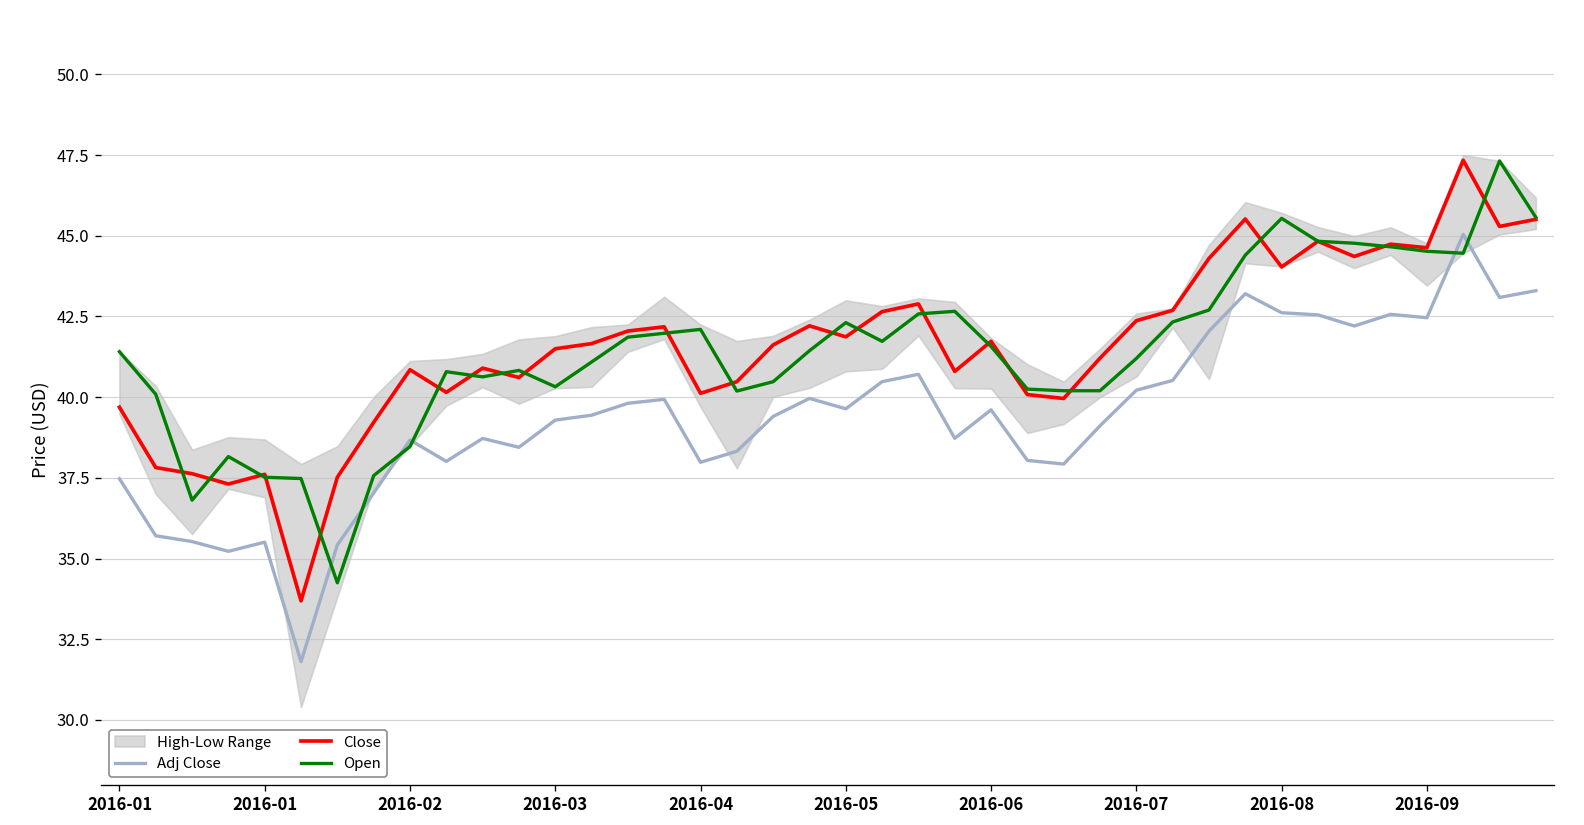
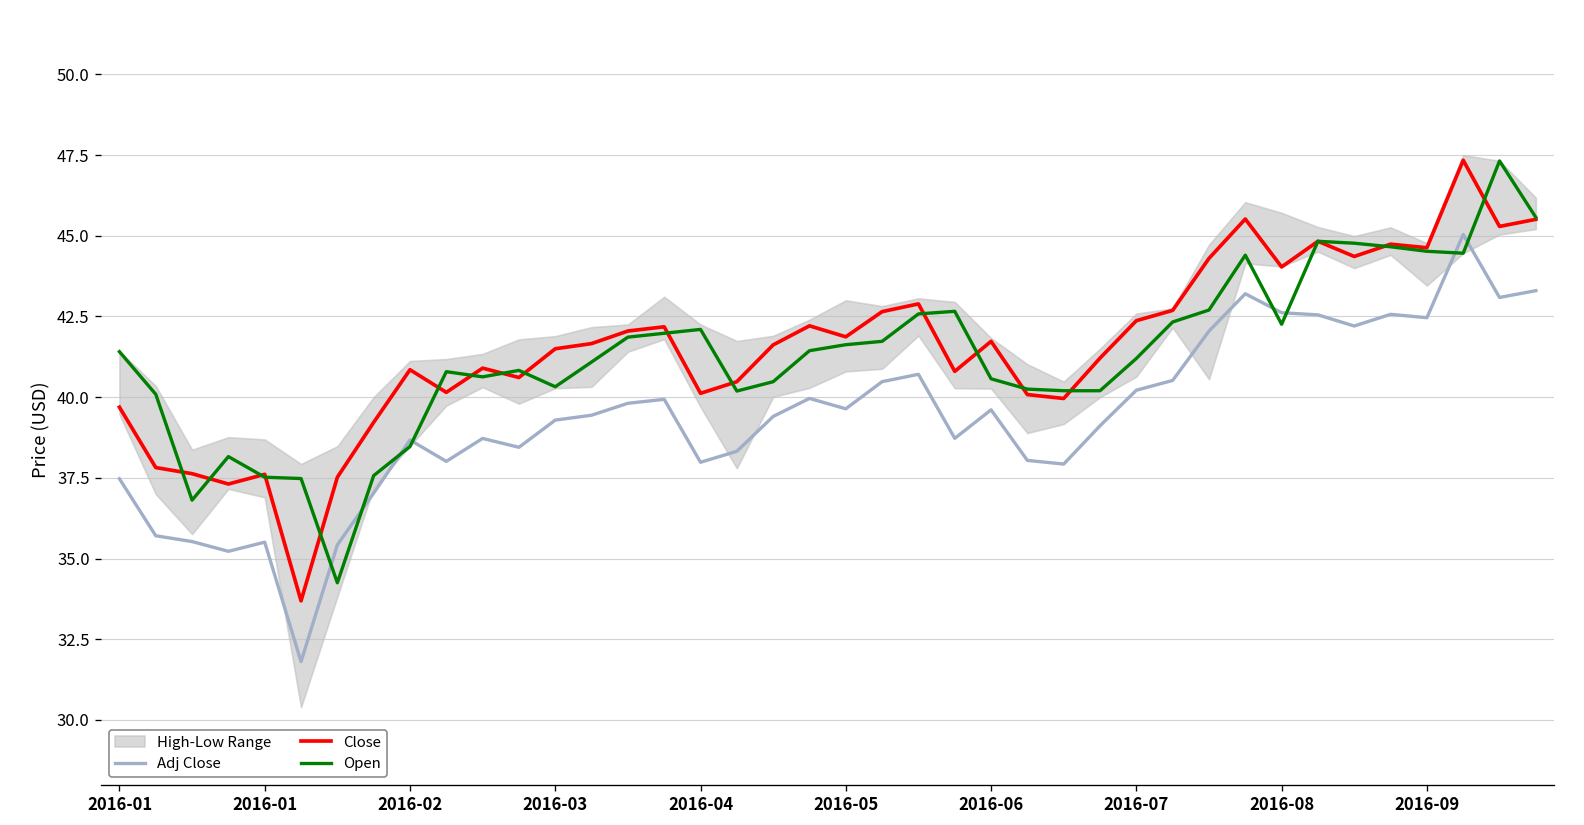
Open, 2016-05: 42.3 -> 41.6
Open, 2016-06: 41.6 -> 40.6
Open, 2016-08: 45.5 -> 42.3
